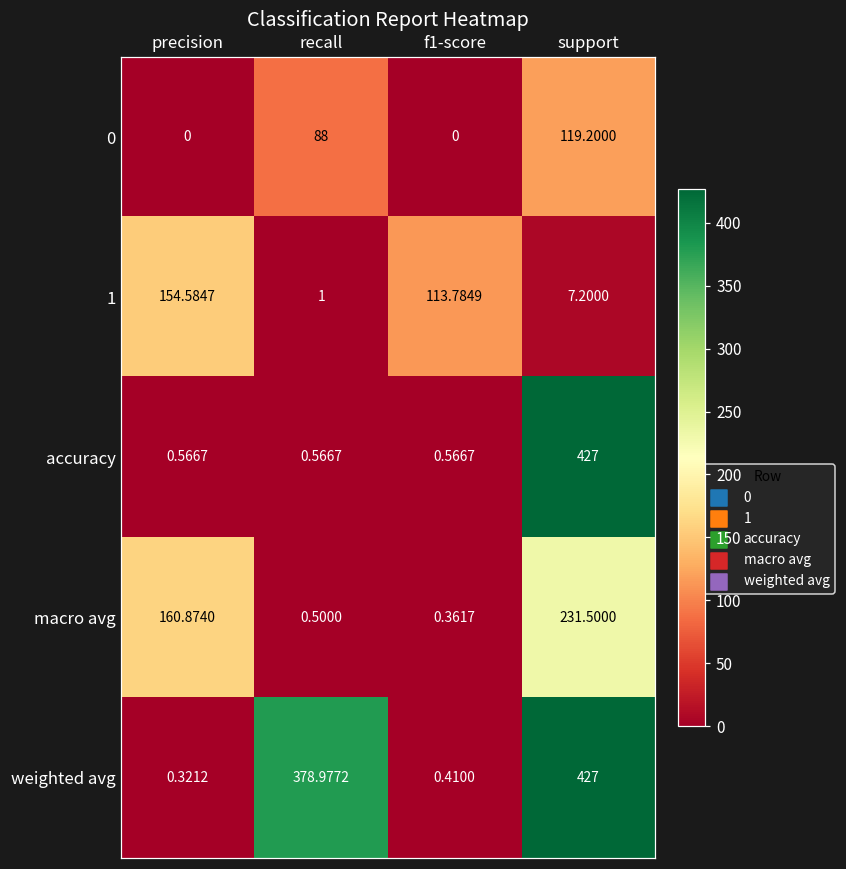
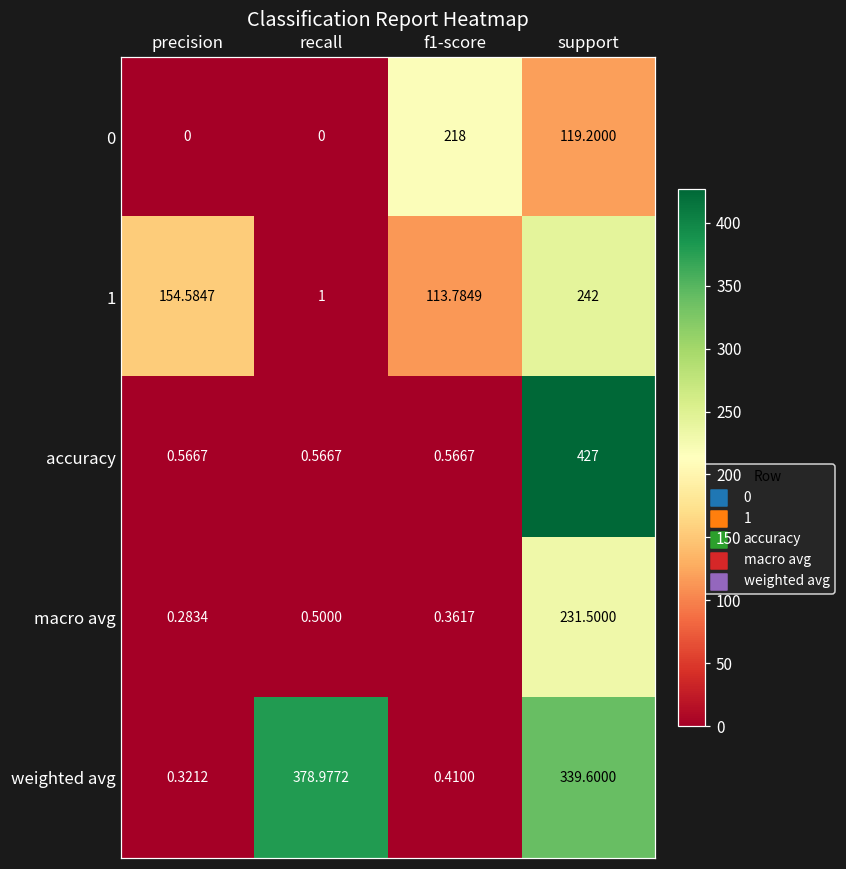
0, recall: 88 -> 0
0, f1-score: 0 -> 218
1, support: 7.2000 -> 242
macro avg, precision: 160.8740 -> 0.2834
weighted avg, support: 427 -> 339.6000
